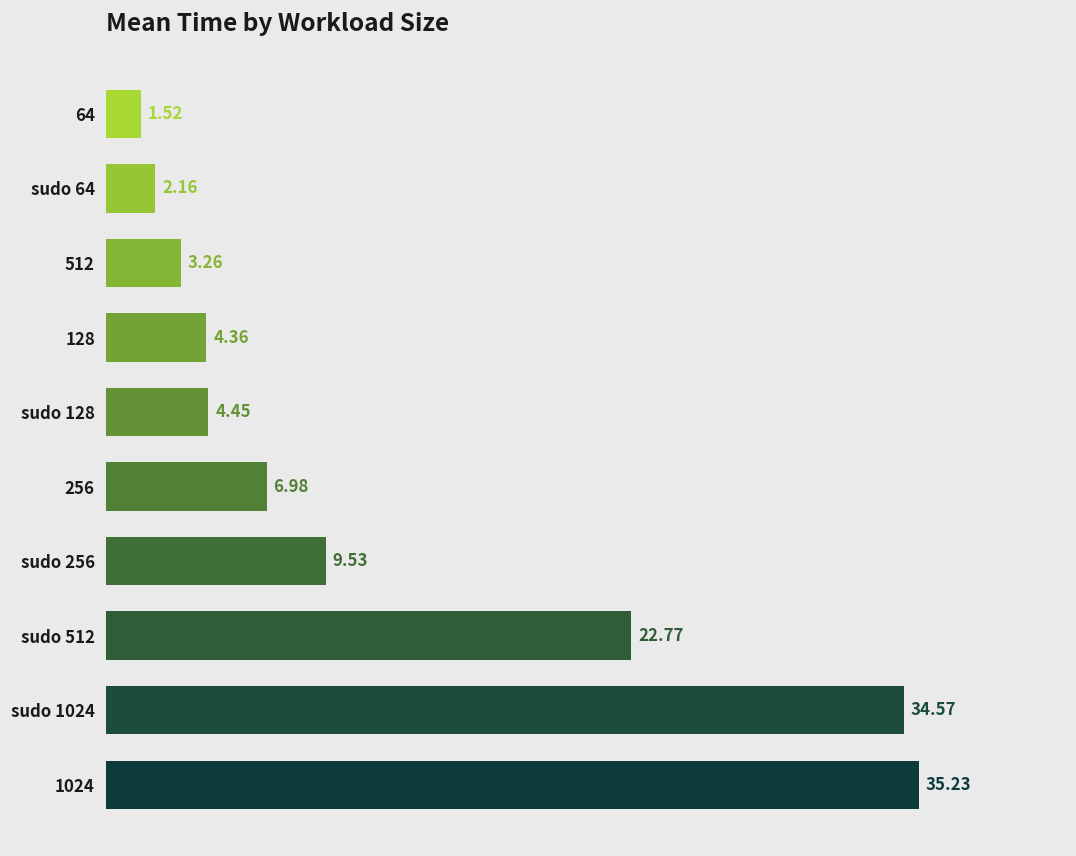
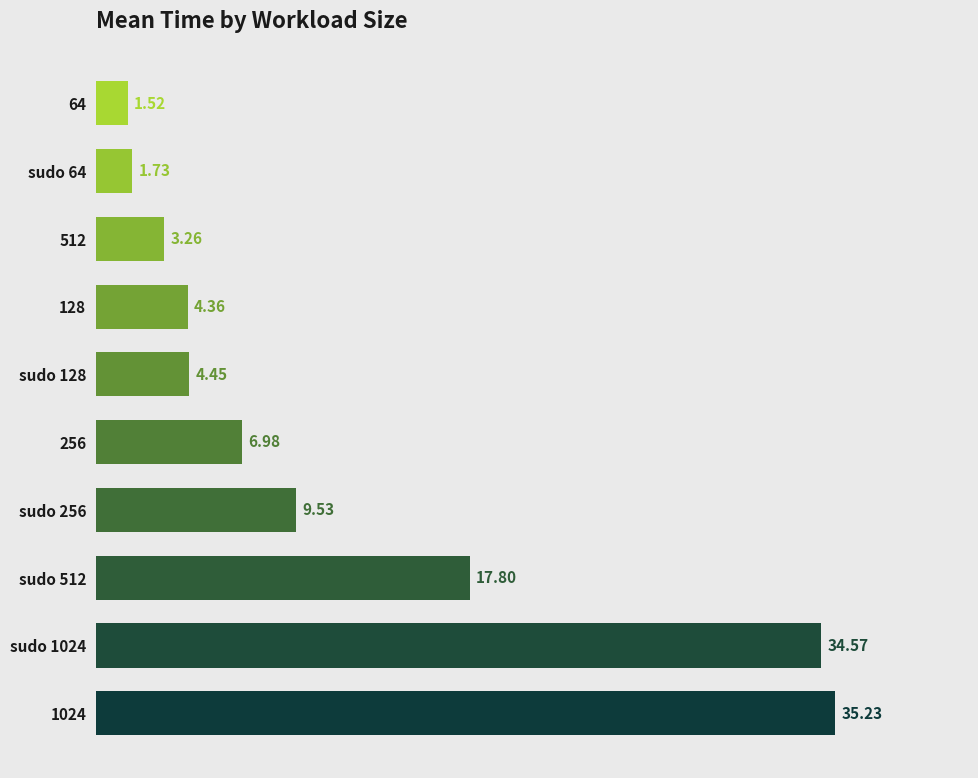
sudo 64: 2.16 -> 1.73
sudo 512: 22.77 -> 17.80
